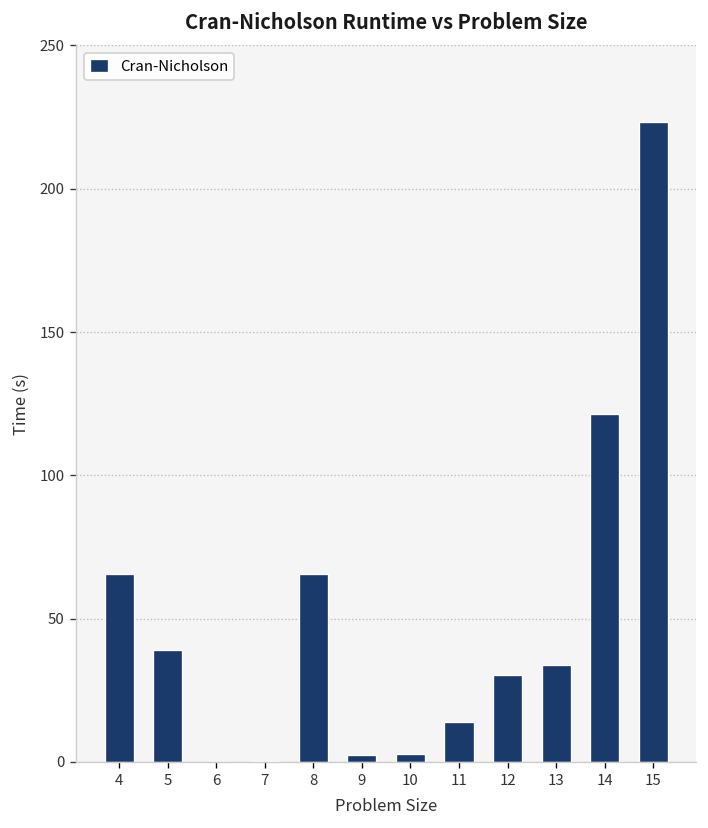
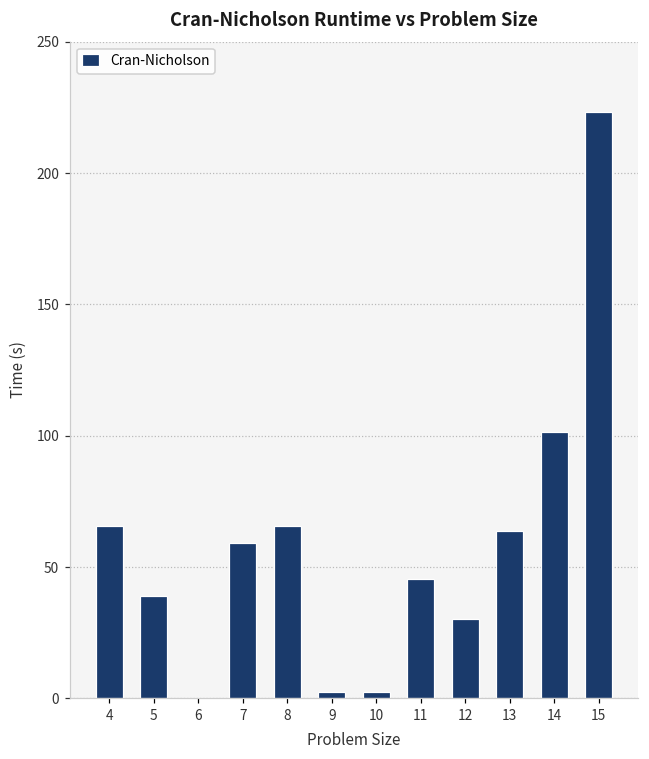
7: 0 -> 59
11: 14 -> 46
13: 34 -> 64
14: 121 -> 101
